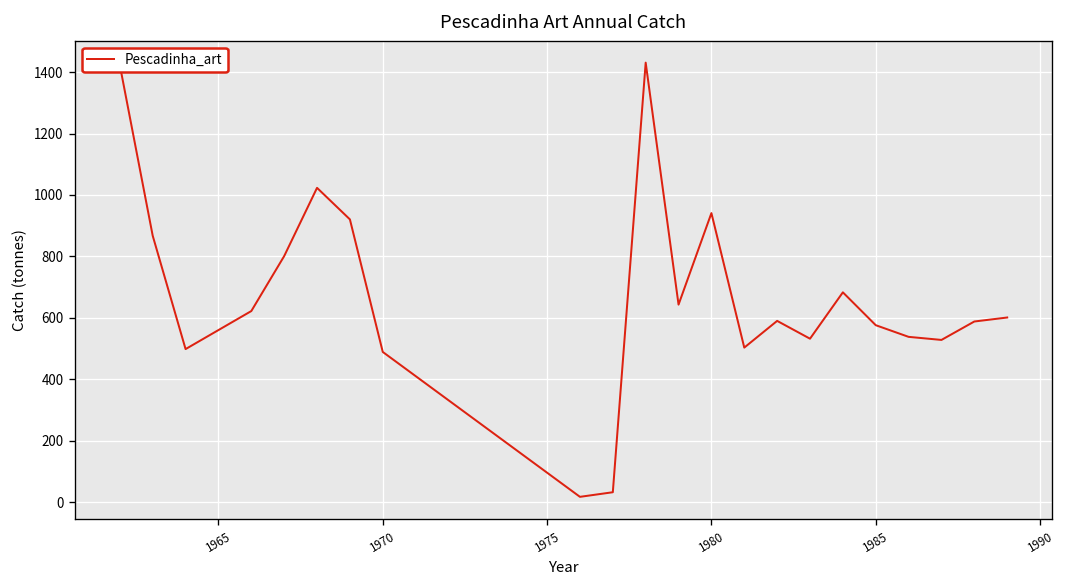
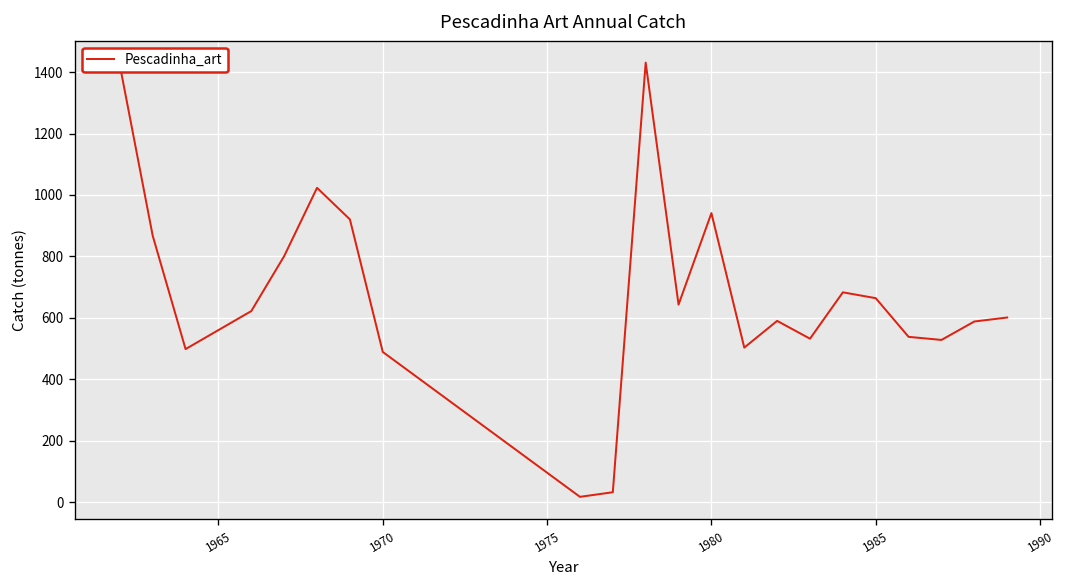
1985: 580 -> 660
